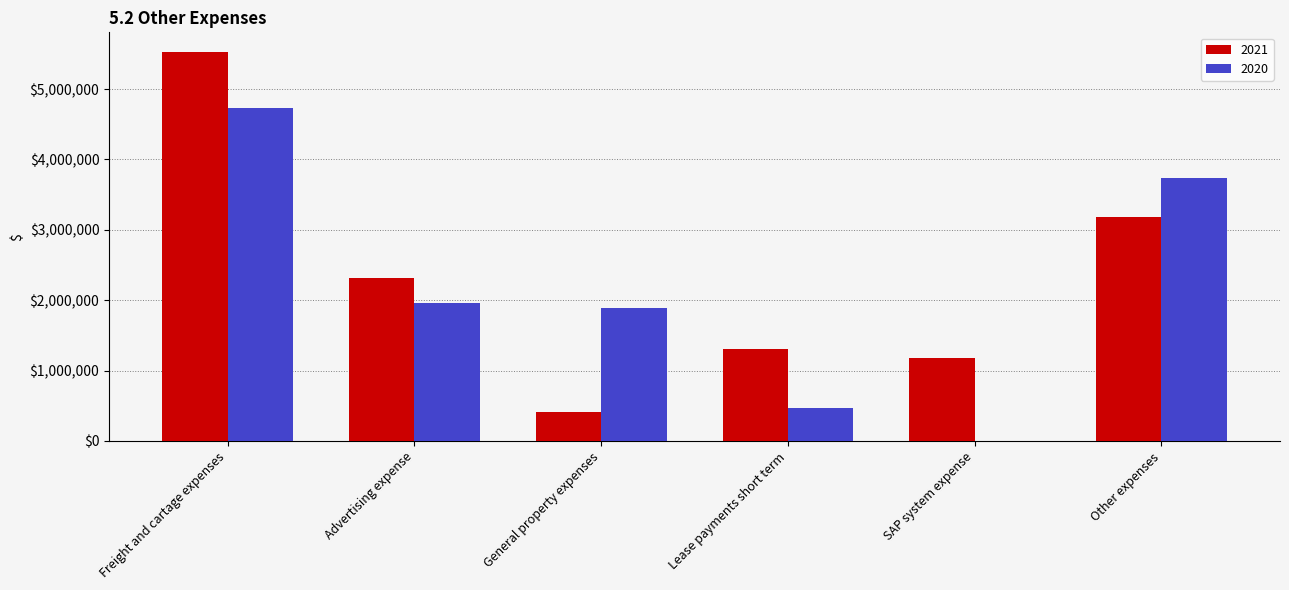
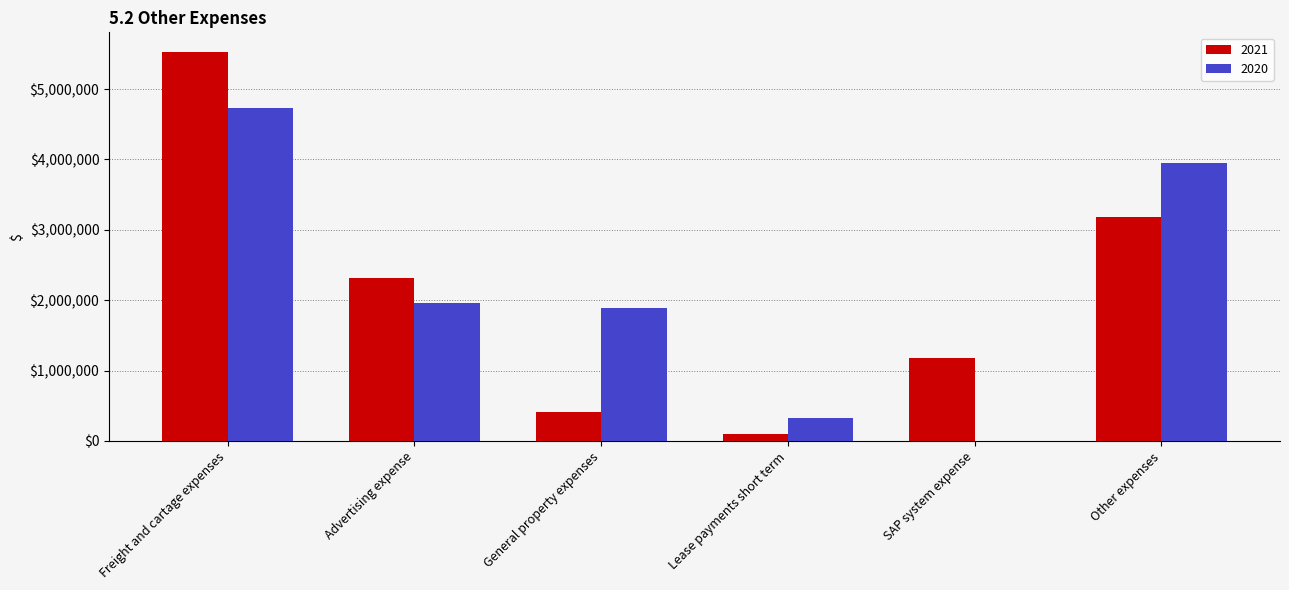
2021, Lease payments short term: $1,300,000 -> $100,000
2020, Lease payments short term: $500,000 -> $300,000
2020, Other expenses: $3,700,000 -> $4,000,000
